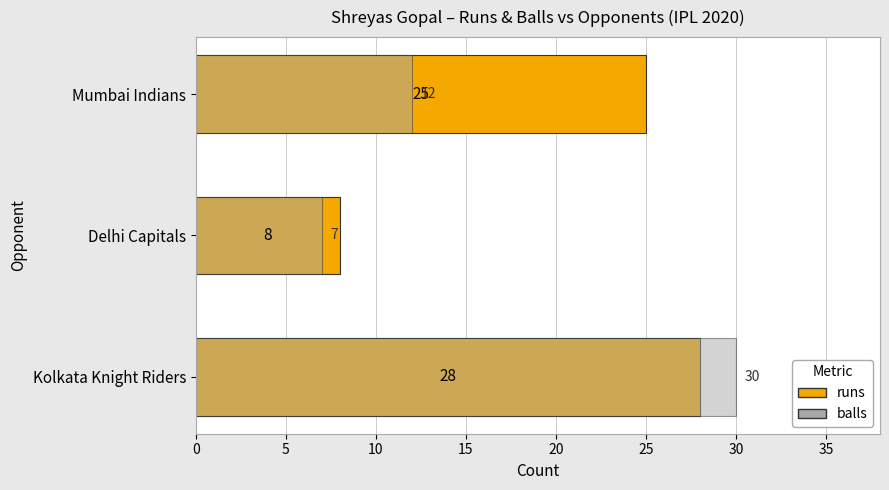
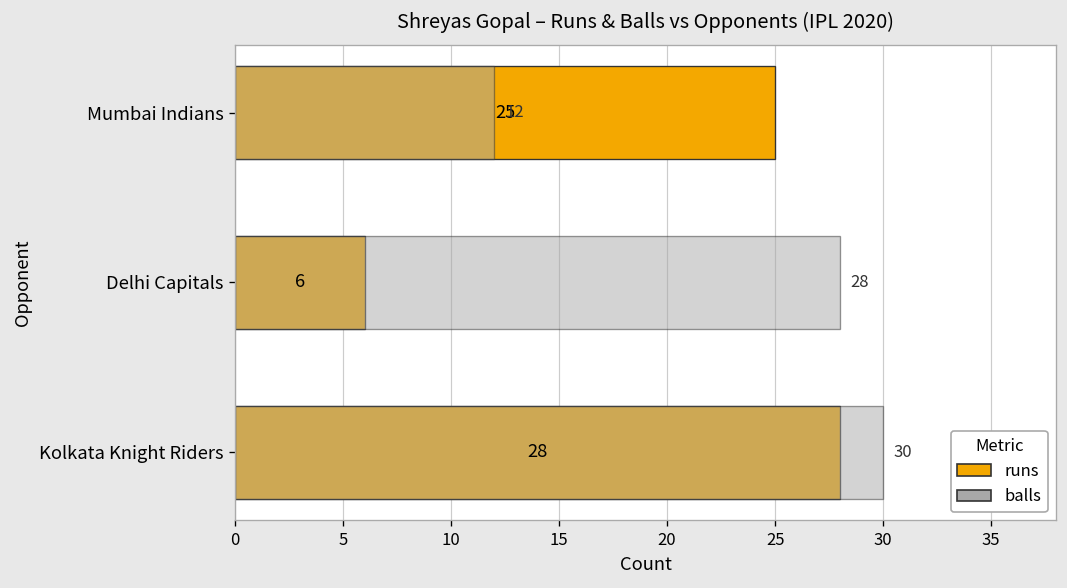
runs, Delhi Capitals: 8 -> 6
balls, Delhi Capitals: 7 -> 28
